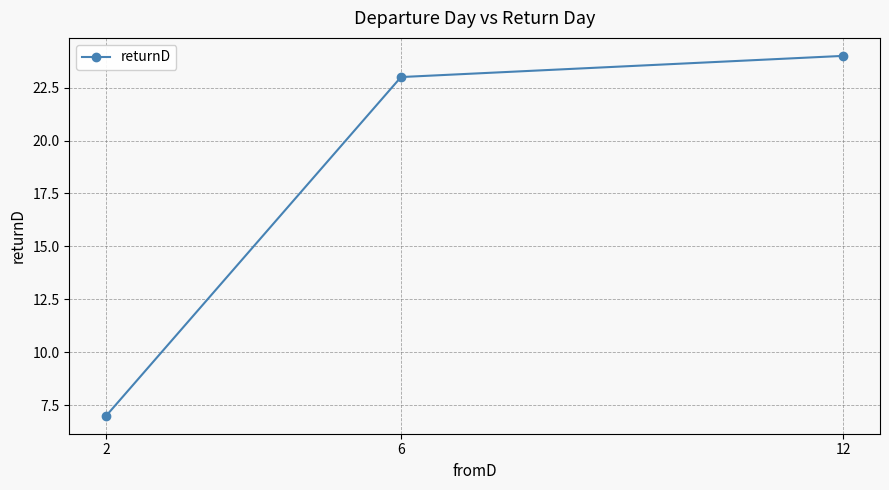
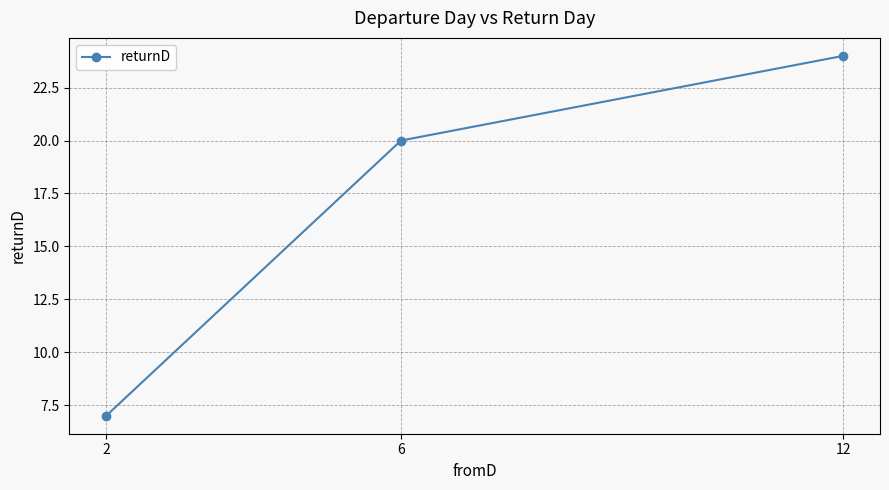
6: 23 -> 20
